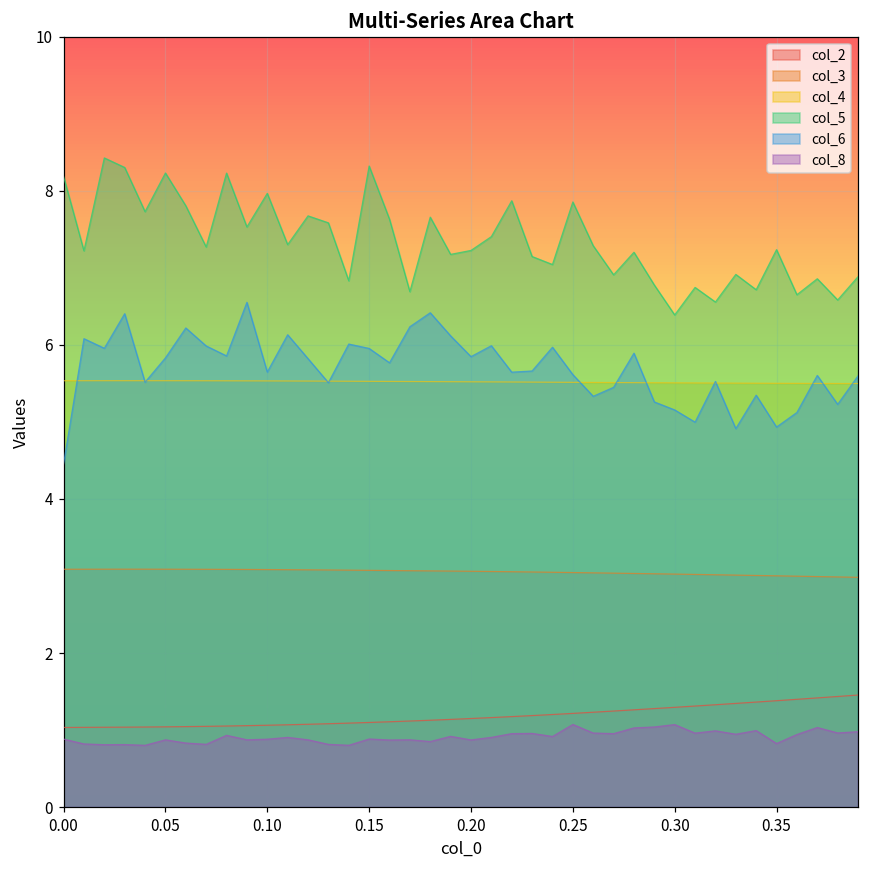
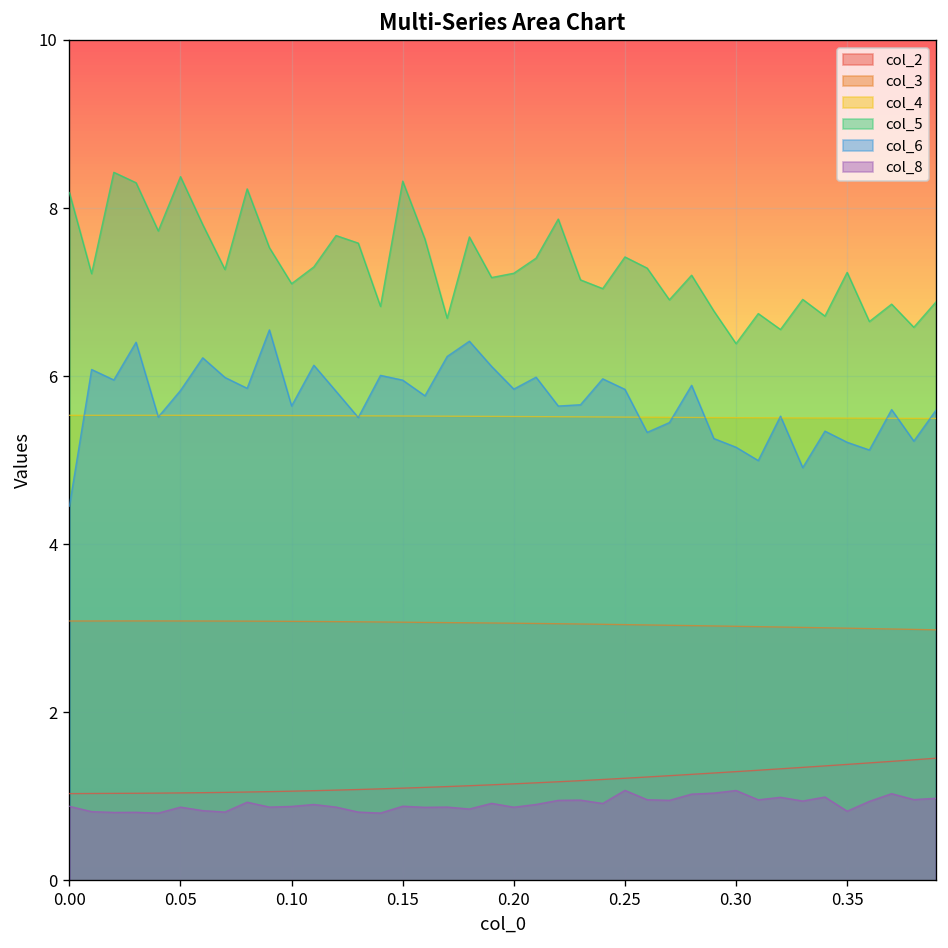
col_5, 0.05: 8.2 -> 8.4
col_5, 0.10: 8.0 -> 7.1
col_5, 0.25: 7.9 -> 7.4
col_6, 0.25: 5.6 -> 5.8
col_6, 0.35: 4.9 -> 5.2
